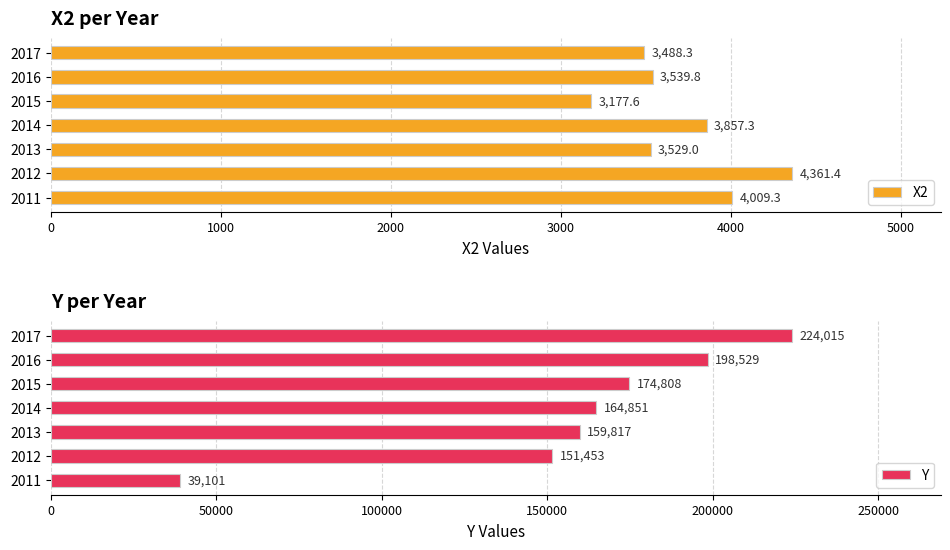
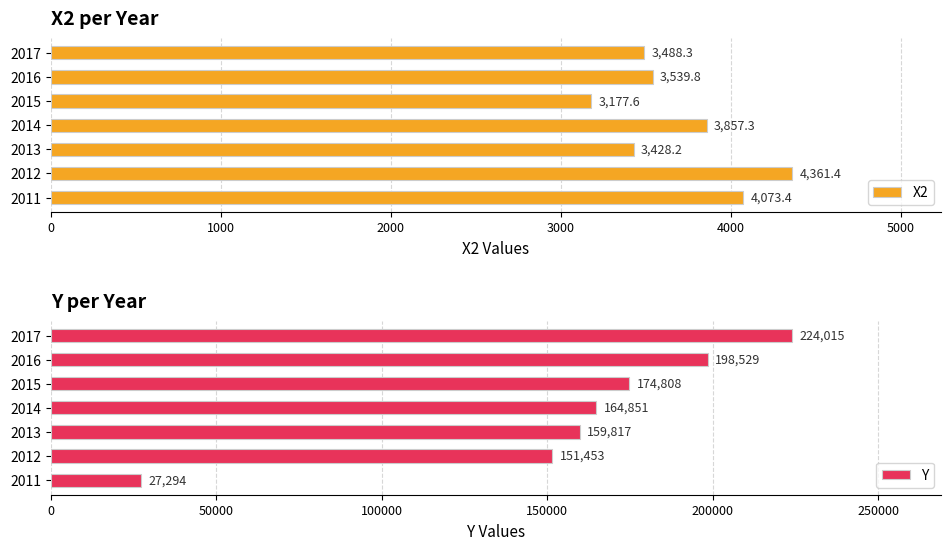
X2 per Year, 2013: 3,529.0 -> 3,428.2
X2 per Year, 2011: 4,009.3 -> 4,073.4
Y per Year, 2011: 39,101 -> 27,294
